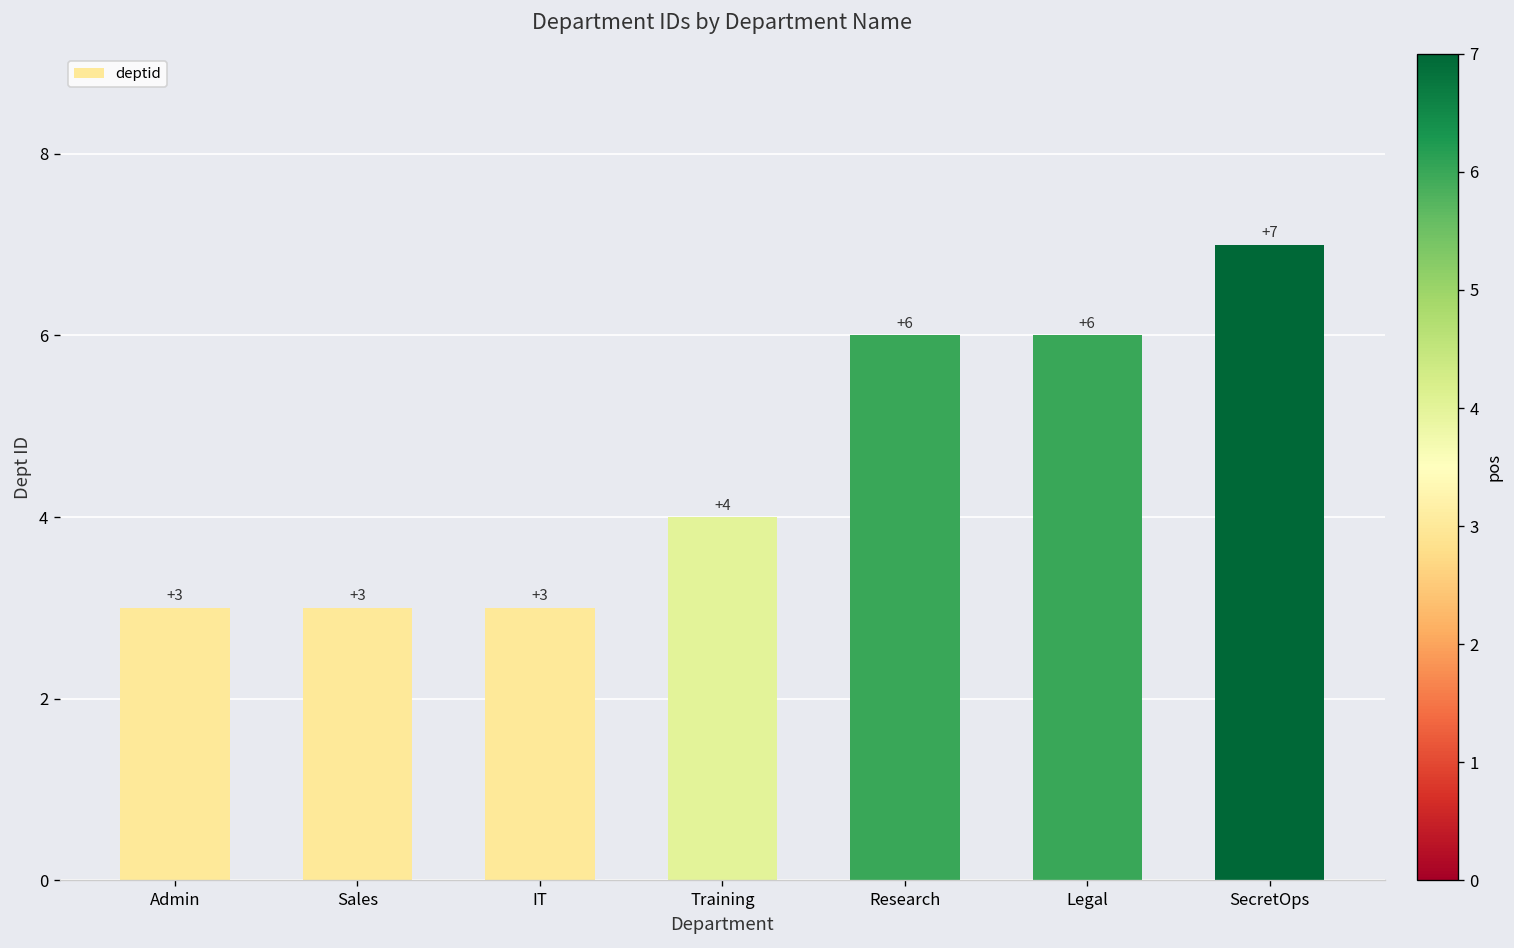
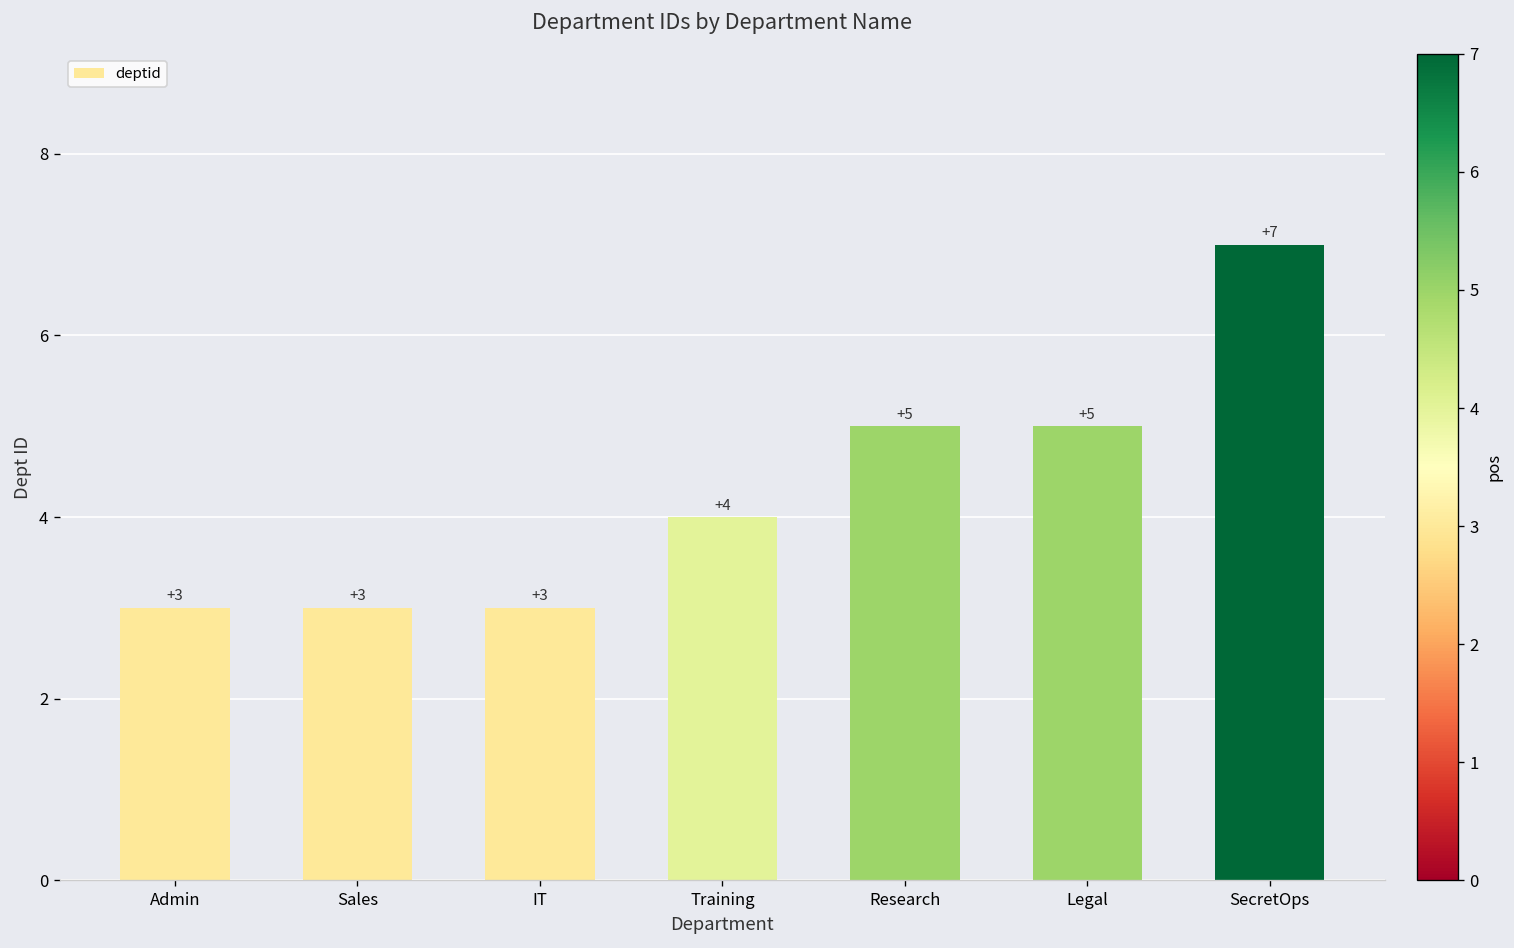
Research: +6 -> +5
Legal: +6 -> +5
